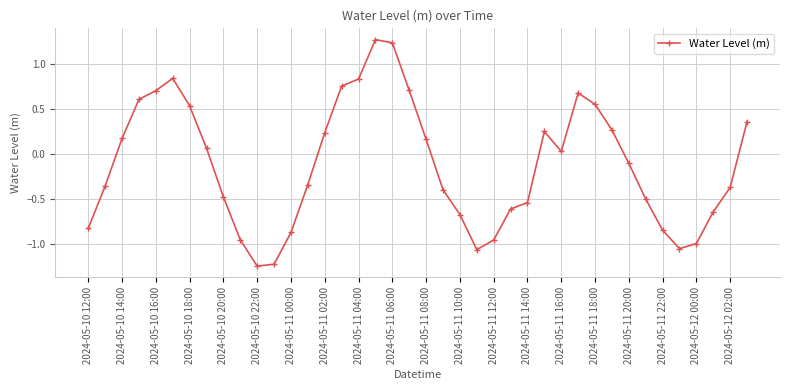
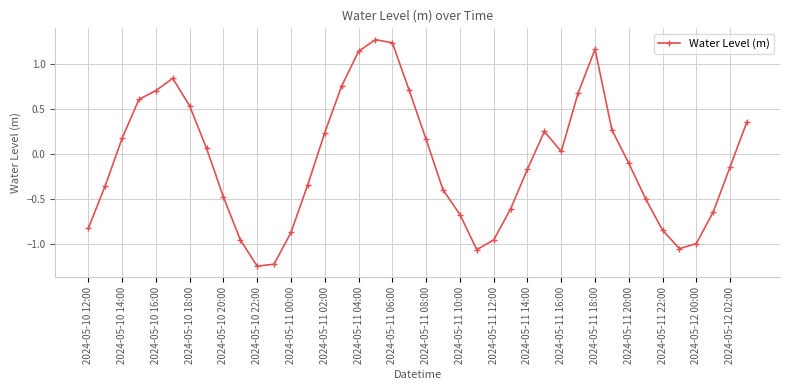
2024-05-11 04:00: 0.8 -> 1.1
2024-05-11 14:00: -0.5 -> -0.2
2024-05-11 18:00: 0.6 -> 1.2
2024-05-12 02:00: -0.4 -> -0.1
